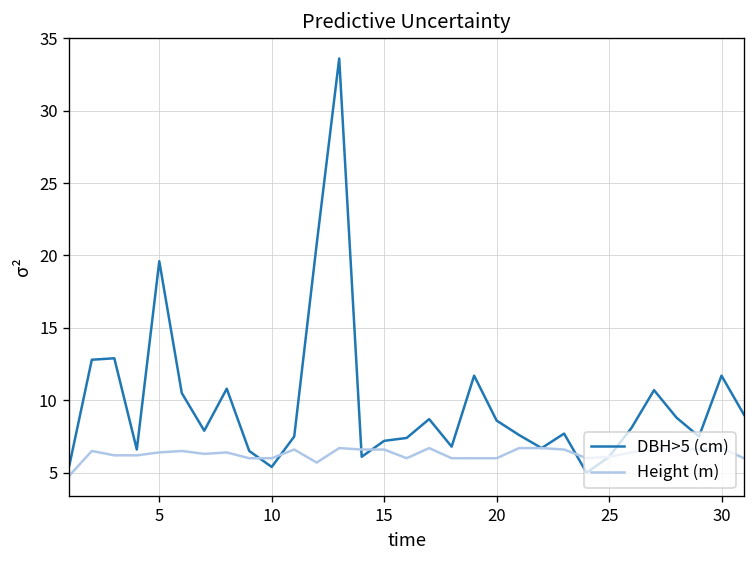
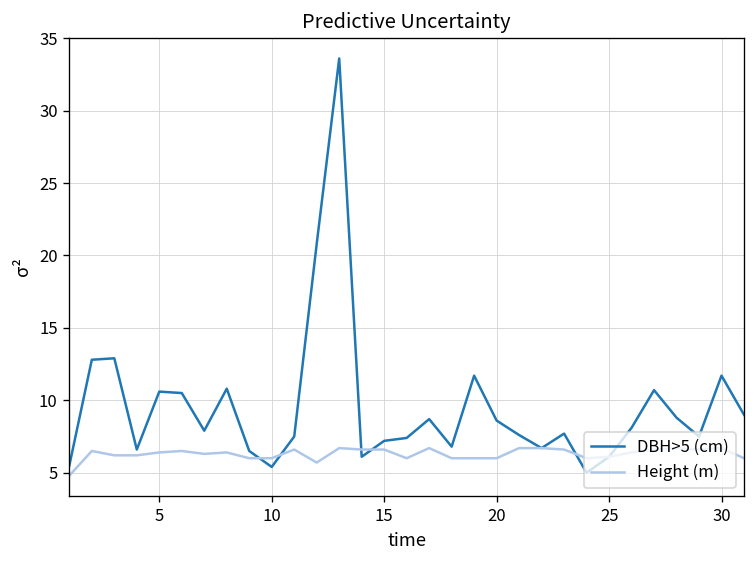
DBH>5 (cm), 5: 19.6 -> 10.6
